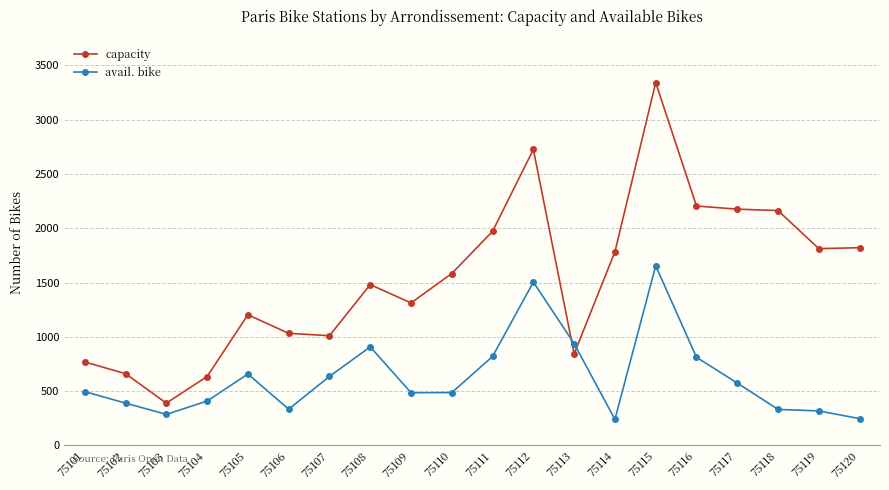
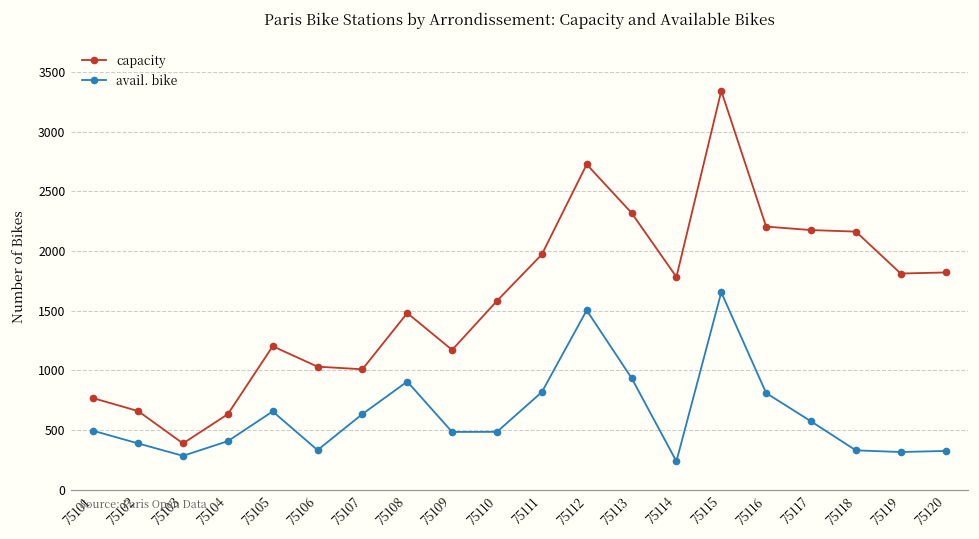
capacity, 75109: 1310 -> 1170
capacity, 75113: 840 -> 2320
avail. bike, 75120: 250 -> 330
